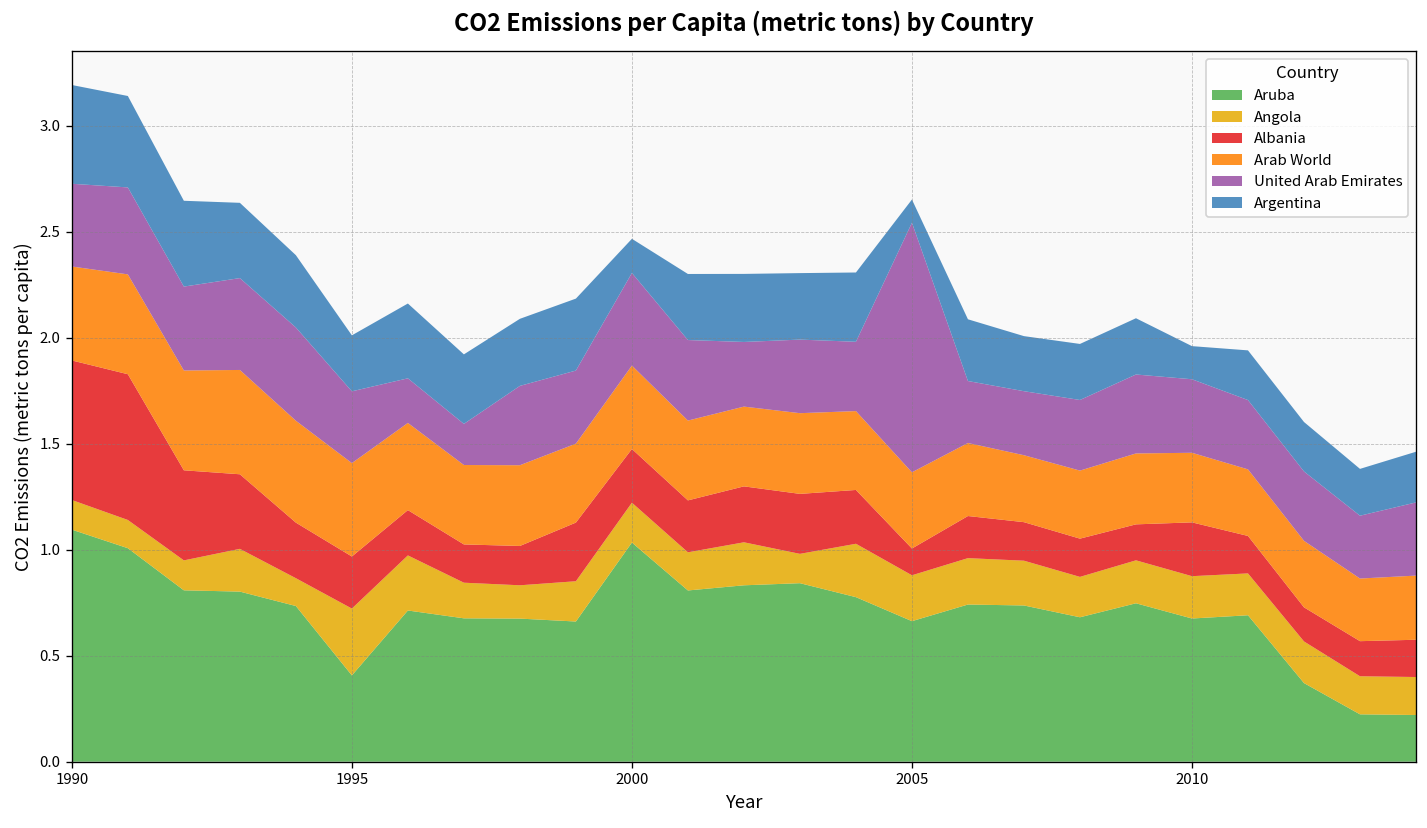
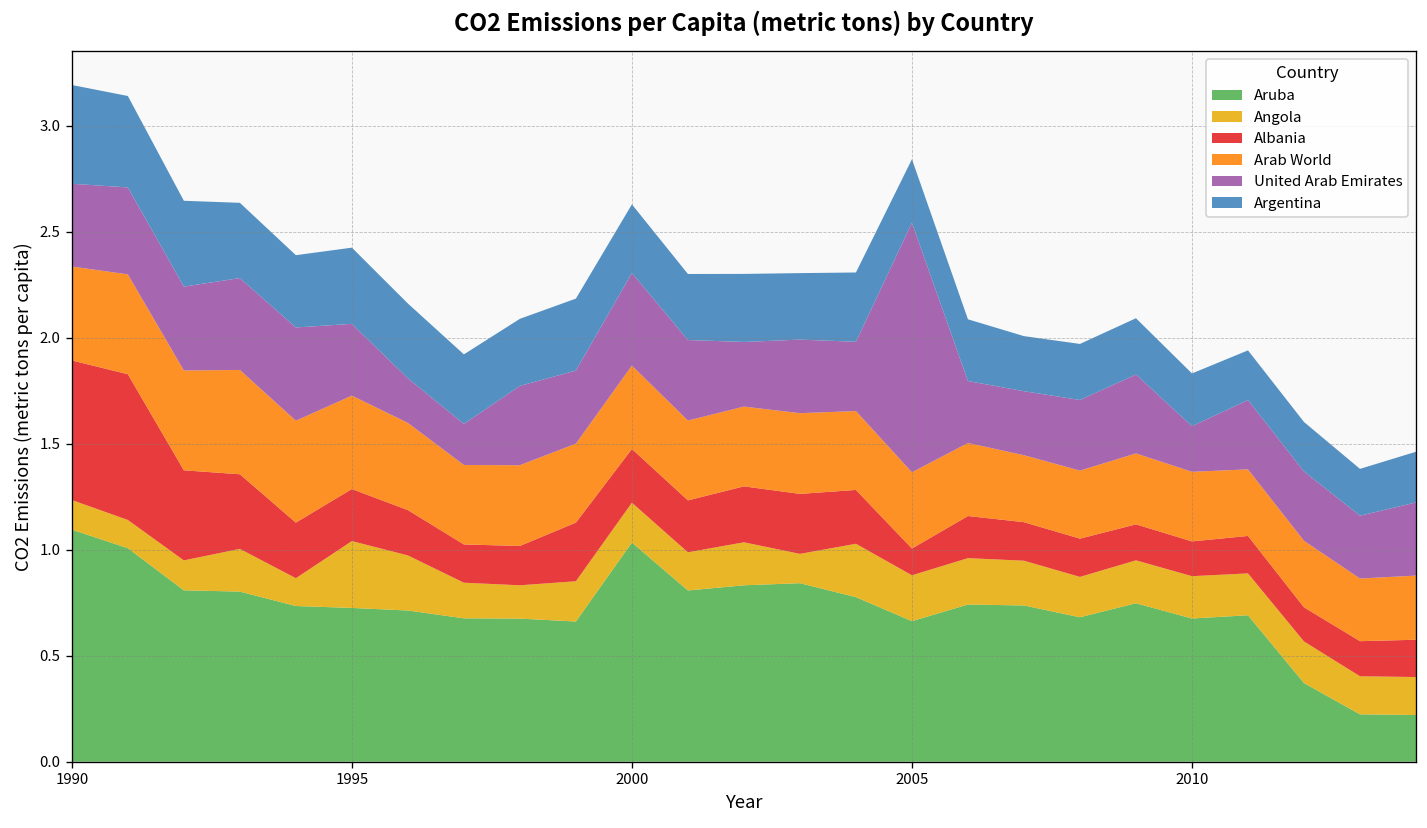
Aruba, 1995: 0.41 -> 0.73
Argentina, 1995: 0.26 -> 0.36
Argentina, 2000: 0.16 -> 0.32
Argentina, 2005: 0.11 -> 0.30
Albania, 2010: 0.25 -> 0.16
United Arab Emirates, 2010: 0.35 -> 0.22
Argentina, 2010: 0.16 -> 0.25
